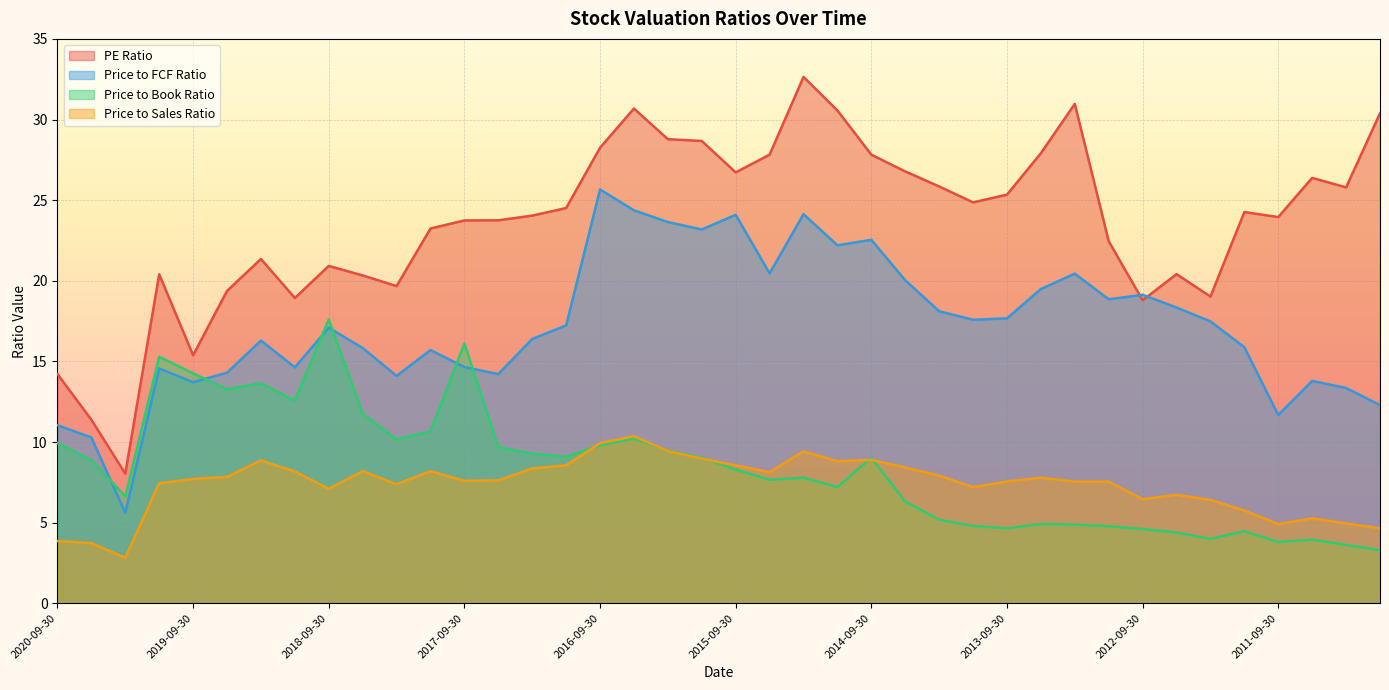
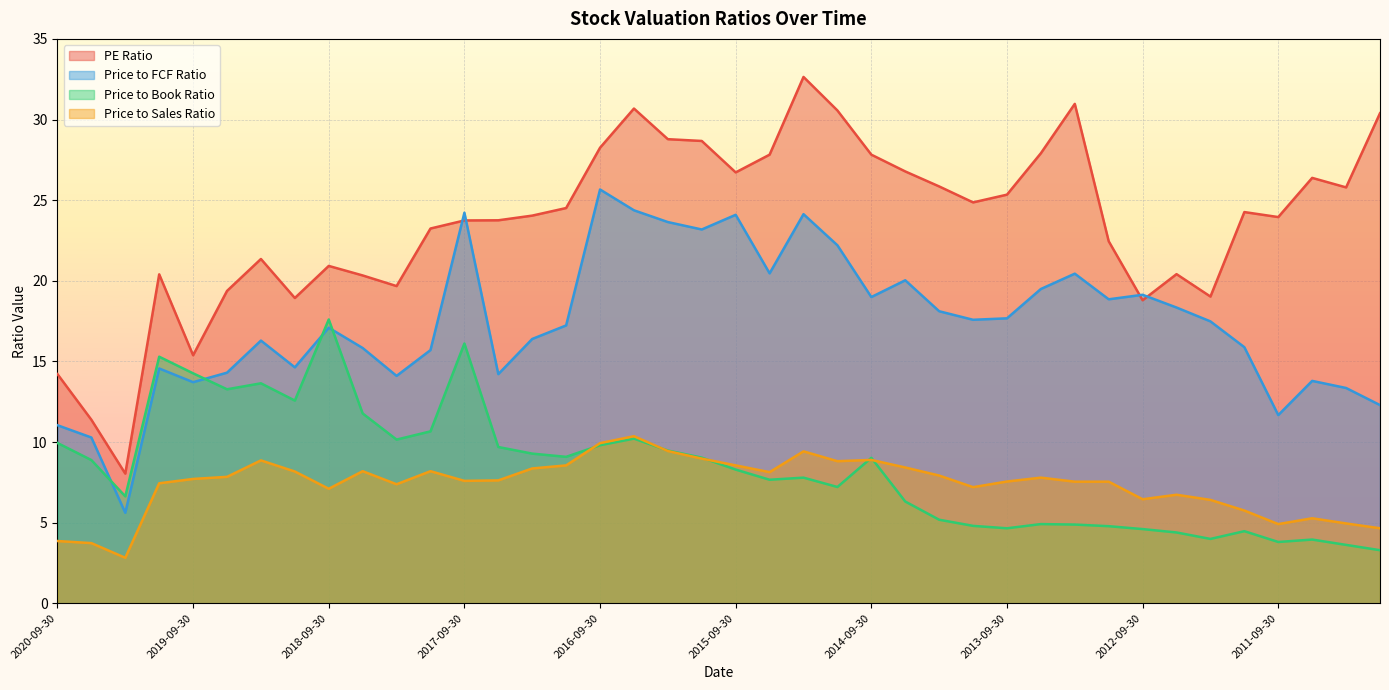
Price to FCF Ratio, 2017-09-30: 14.7 -> 24.2
Price to FCF Ratio, 2014-09-30: 22.5 -> 19.0
